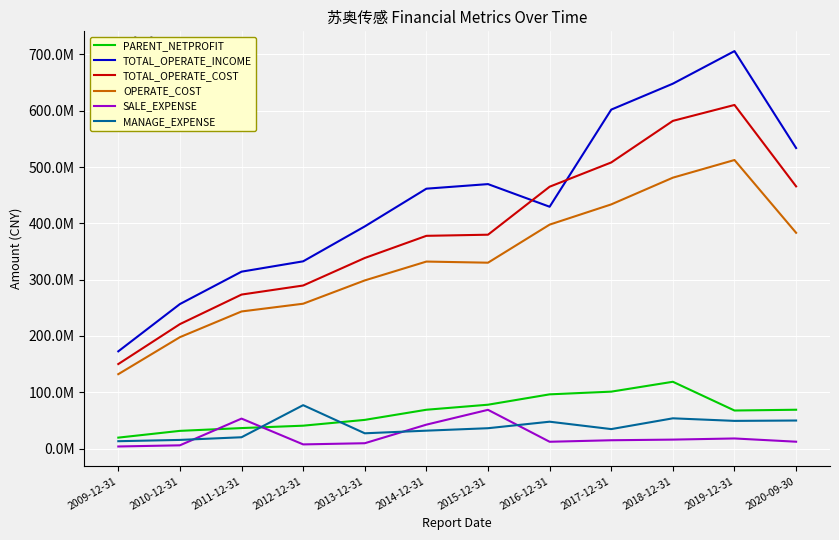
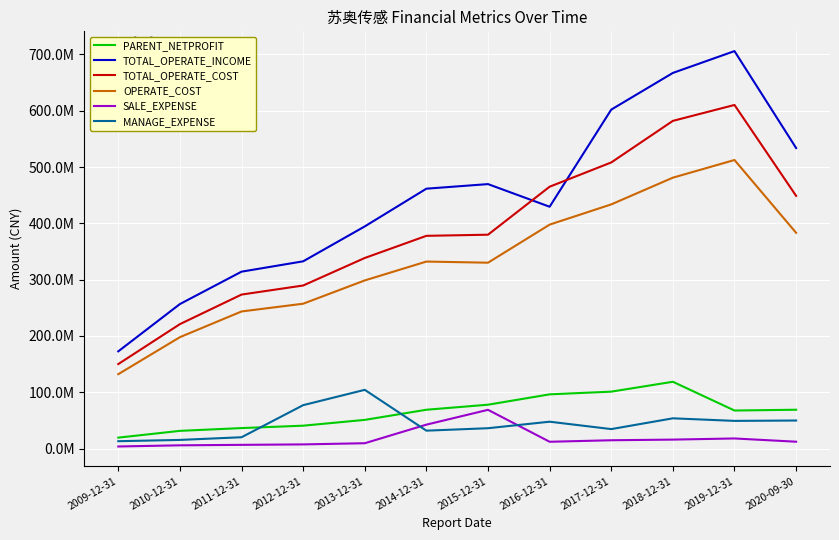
SALE_EXPENSE, 2011-12-31: 50000000 -> 10000000
MANAGE_EXPENSE, 2013-12-31: 30000000 -> 100000000
TOTAL_OPERATE_INCOME, 2018-12-31: 650000000 -> 670000000
TOTAL_OPERATE_COST, 2020-09-30: 470000000 -> 450000000
